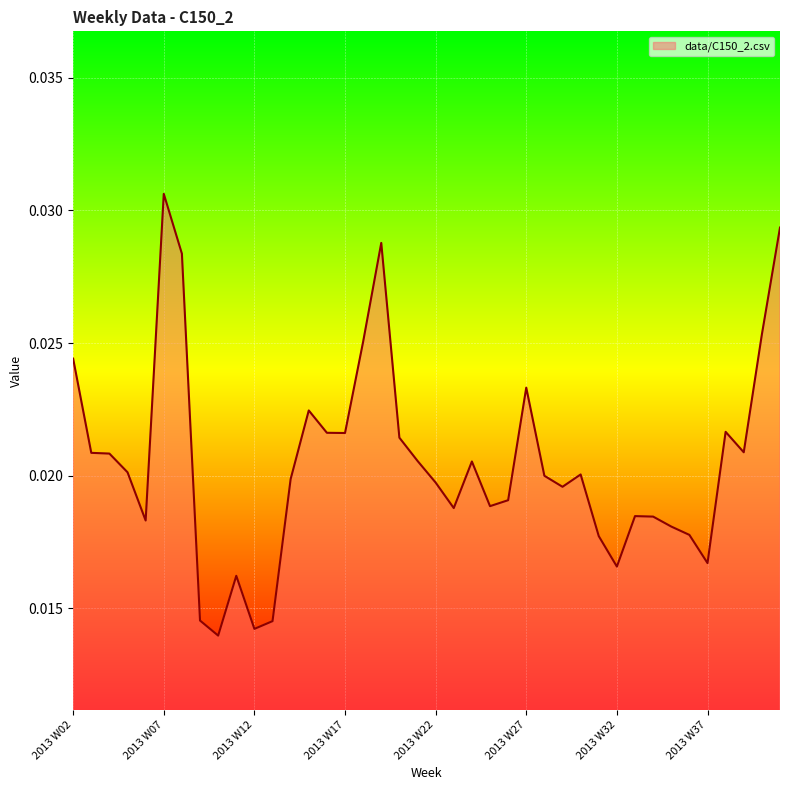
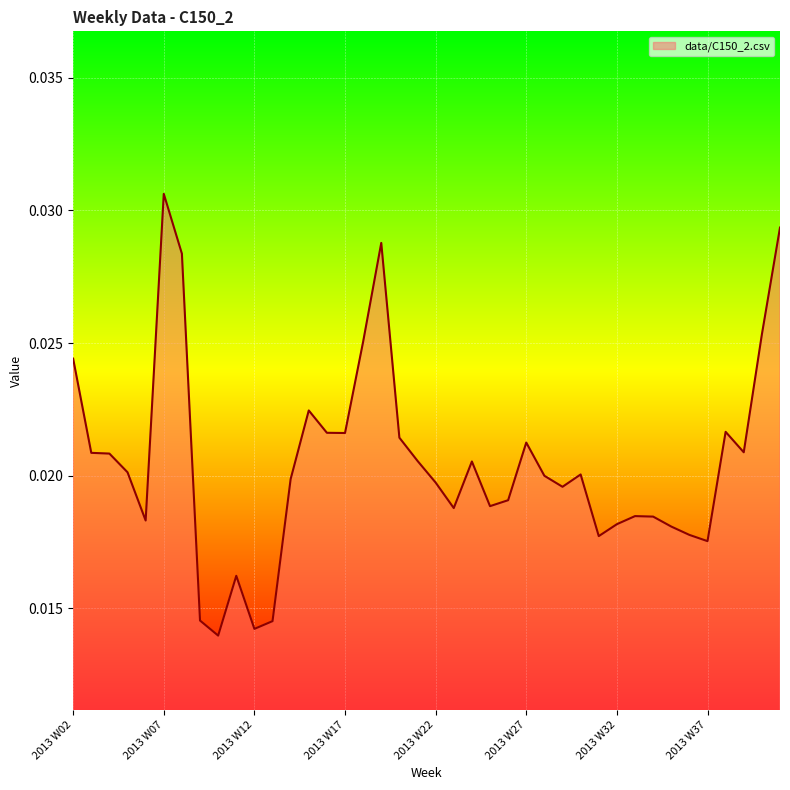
2013 W27: 0.0233 -> 0.0213
2013 W32: 0.0166 -> 0.0182
2013 W37: 0.0167 -> 0.0175
